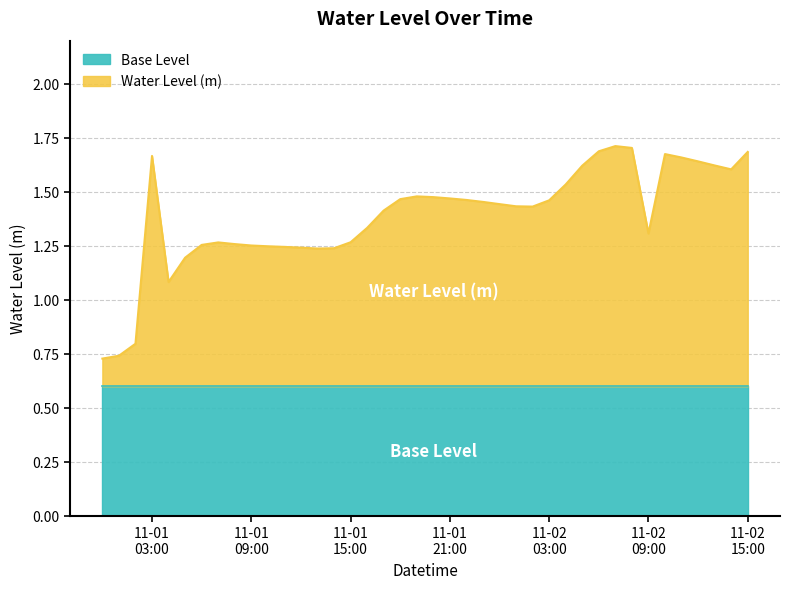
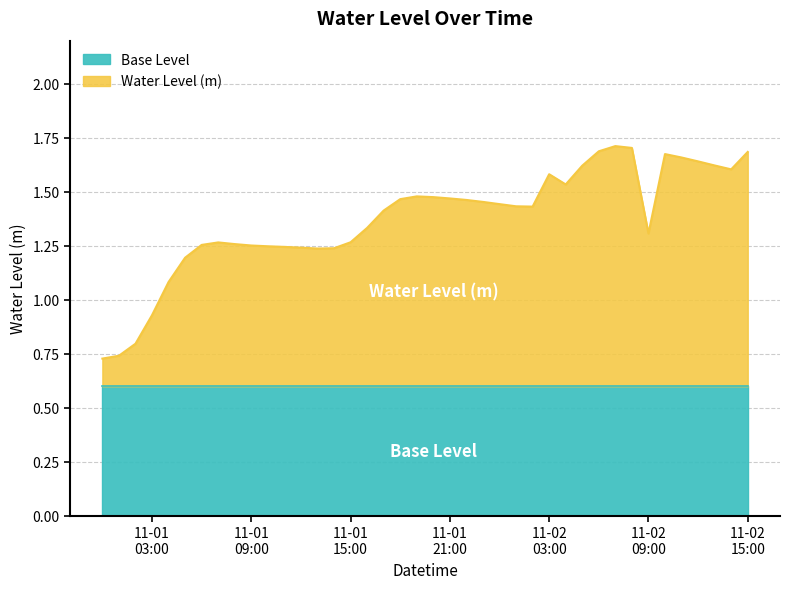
Water Level (m), 11-01 03:00: 1.67 -> 0.93
Water Level (m), 11-02 03:00: 1.46 -> 1.58
